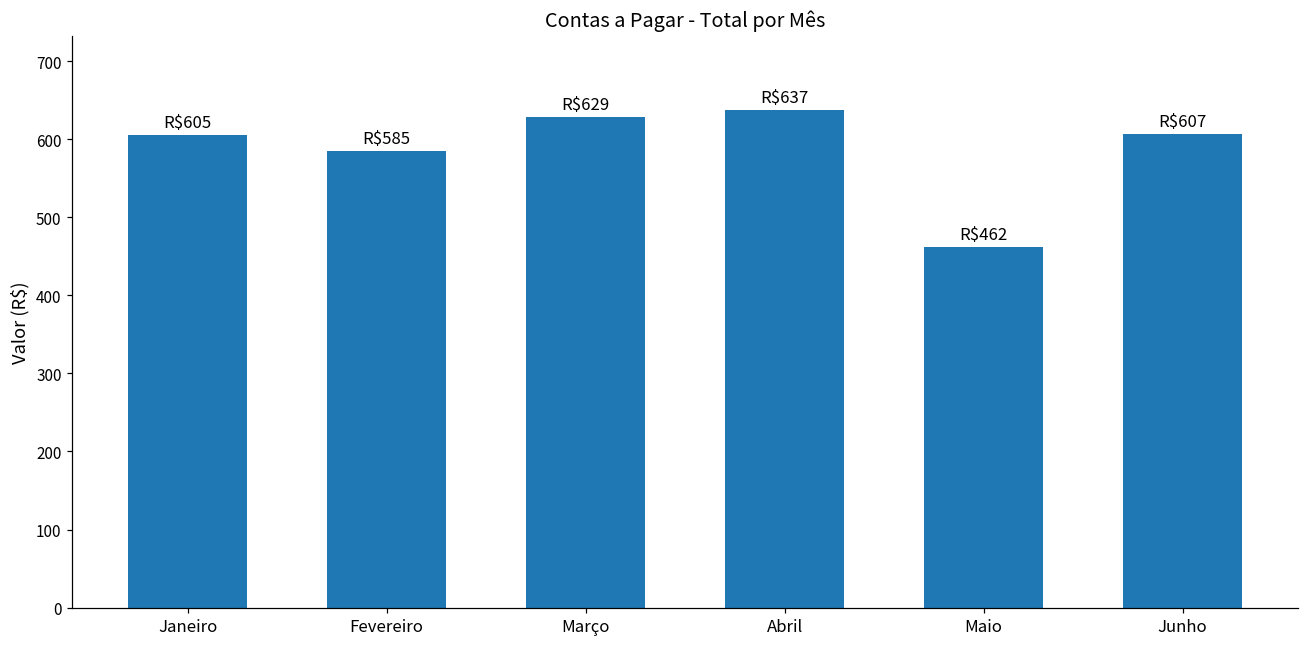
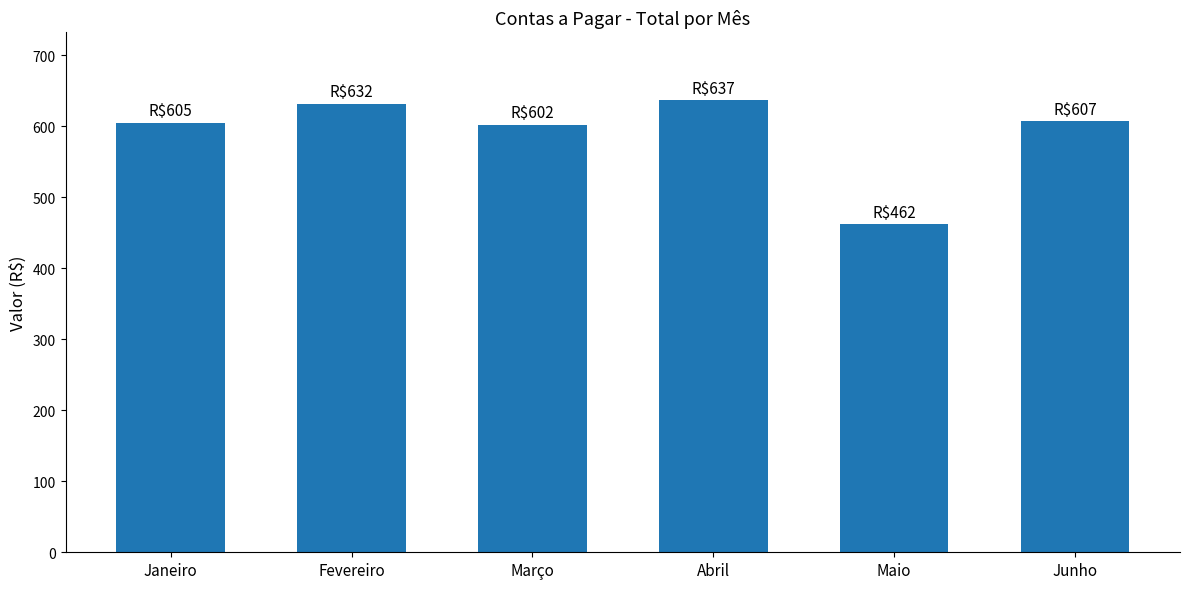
Fevereiro: $585 -> $632
Março: $629 -> $602
